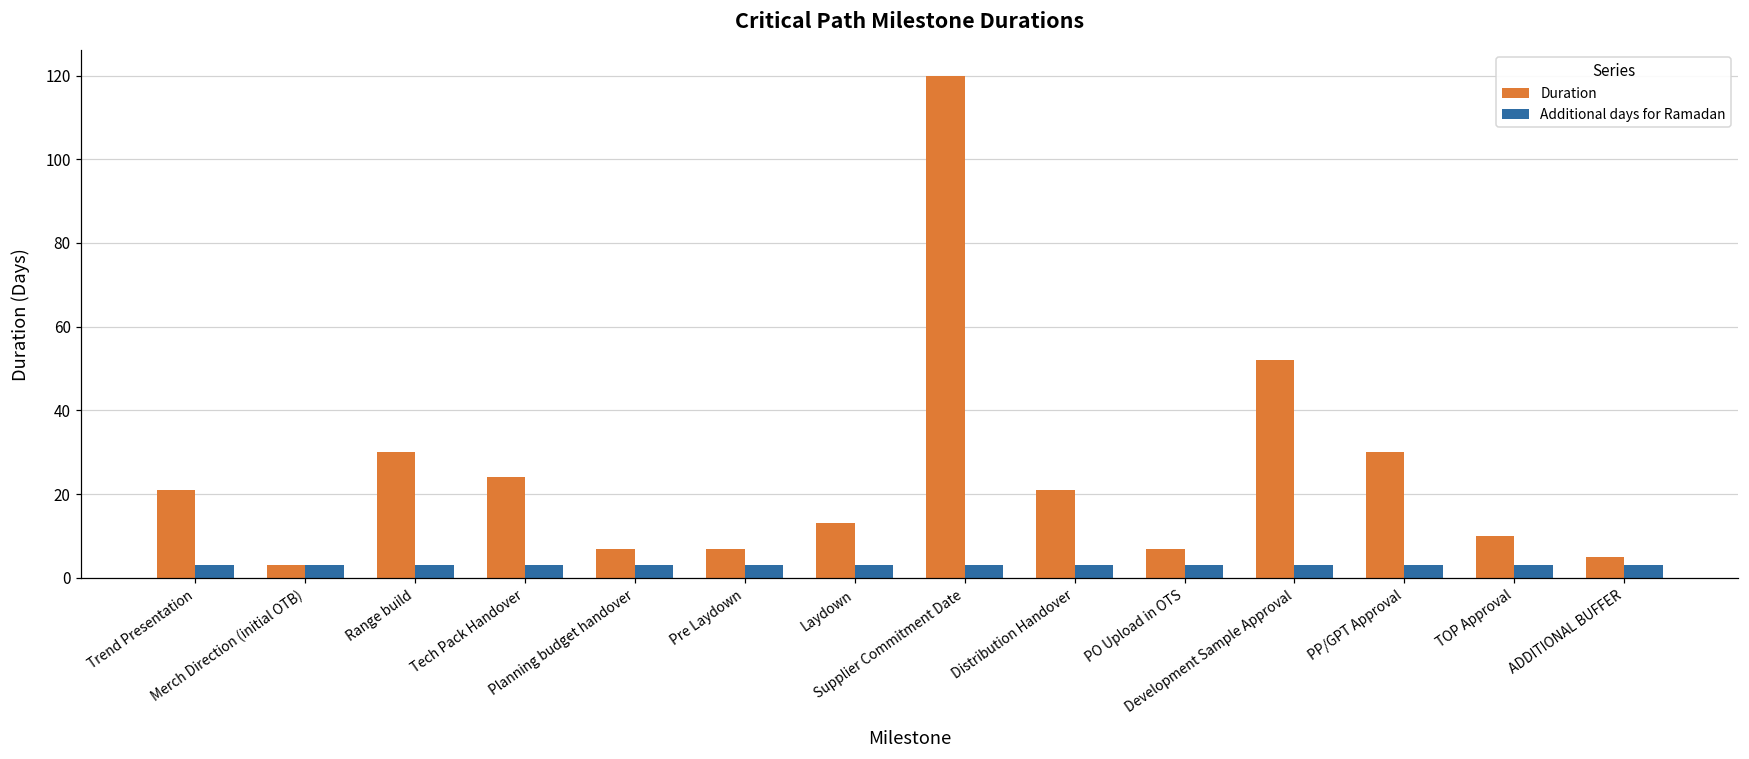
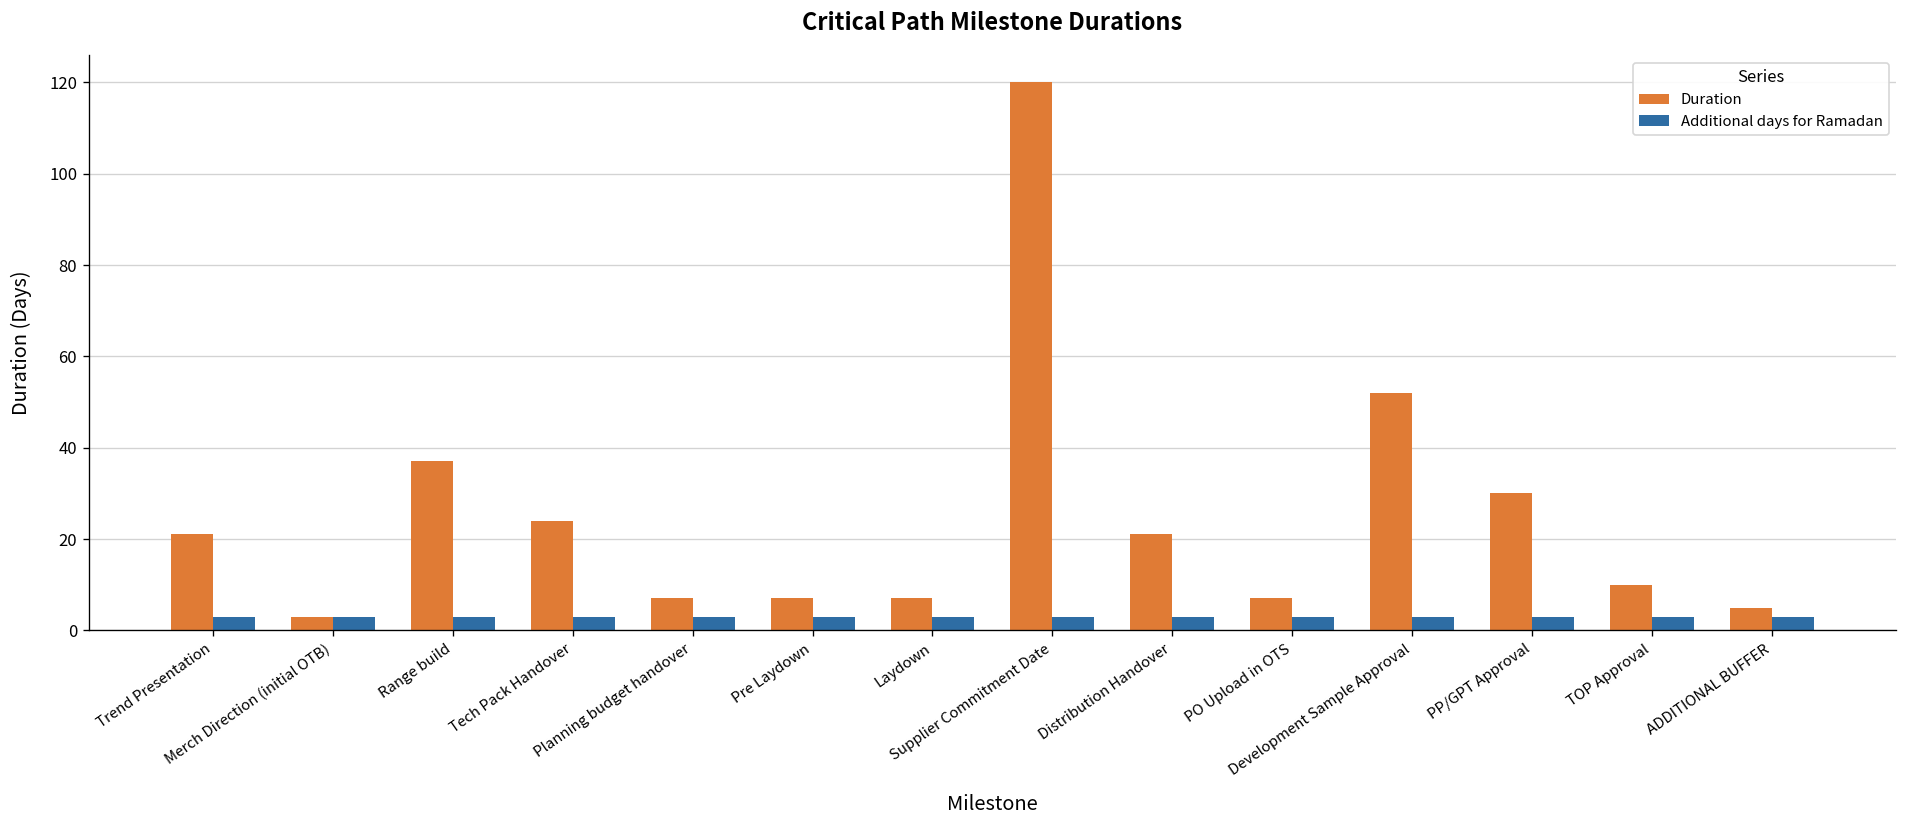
Duration, Range build: 30 -> 37
Duration, Laydown: 13 -> 7
